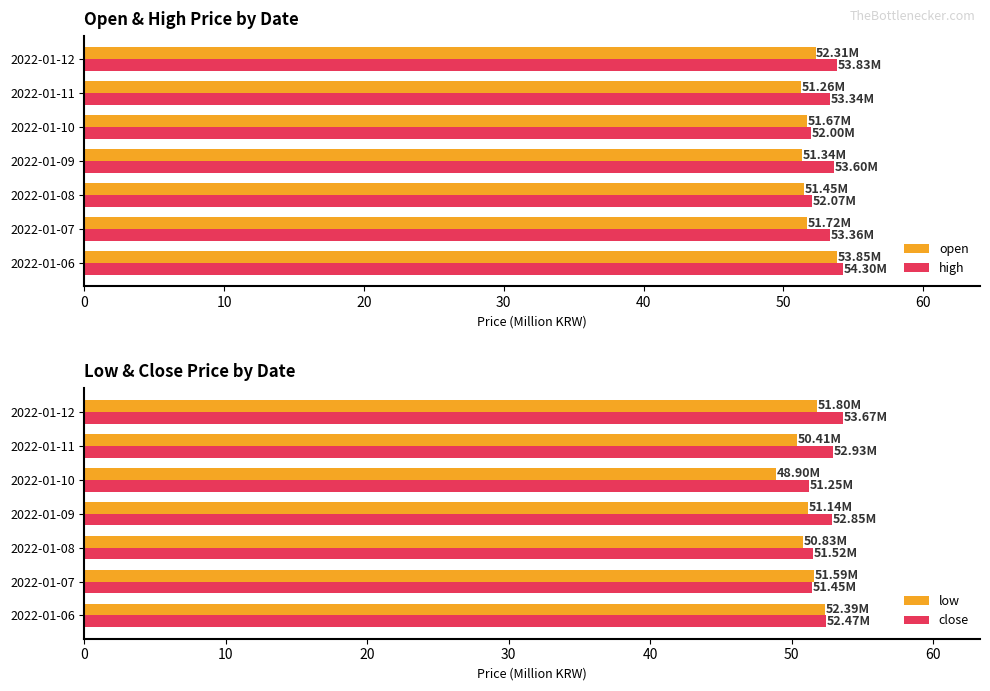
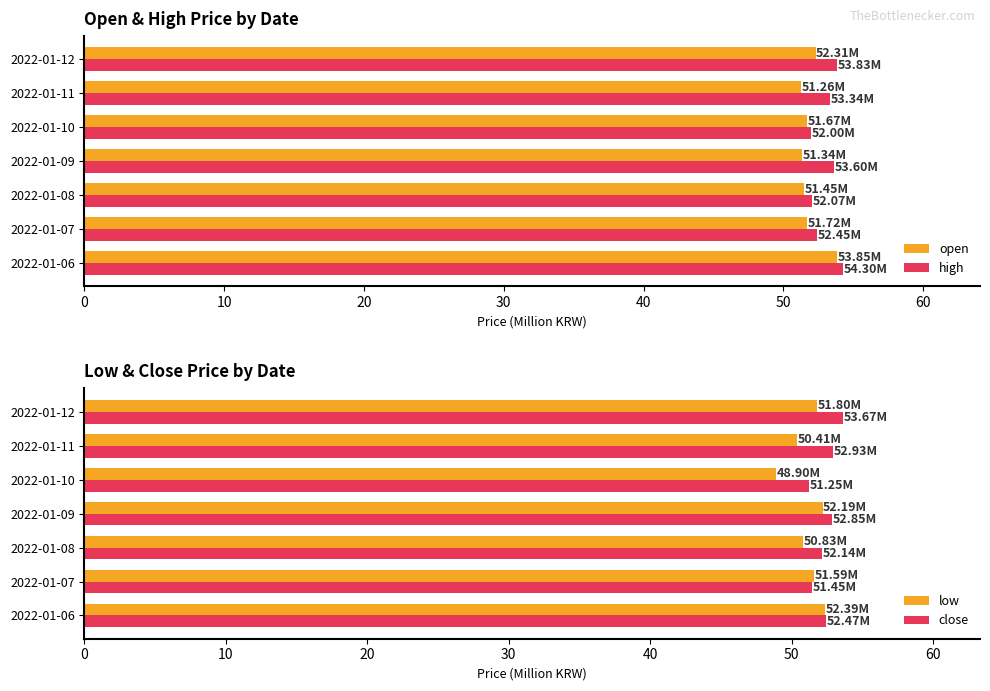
Open & High Price by Date, high, 2022-01-07: 53.36M -> 52.45M
Low & Close Price by Date, low, 2022-01-09: 51.14M -> 52.19M
Low & Close Price by Date, close, 2022-01-08: 51.52M -> 52.14M
